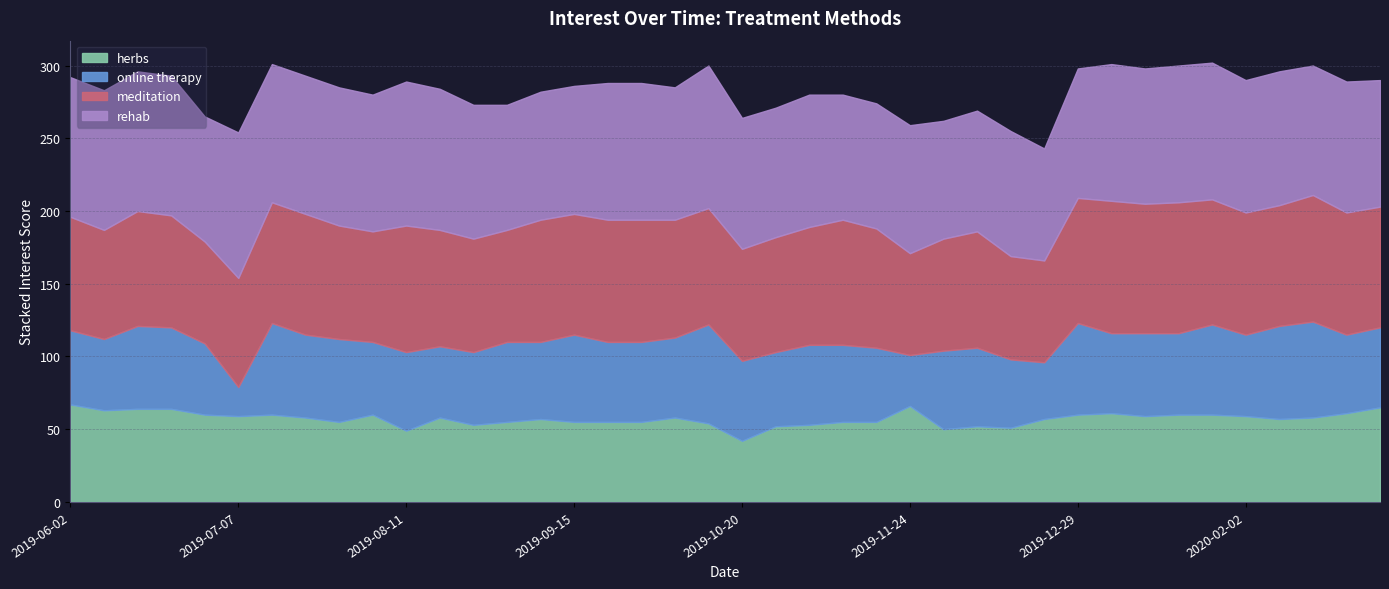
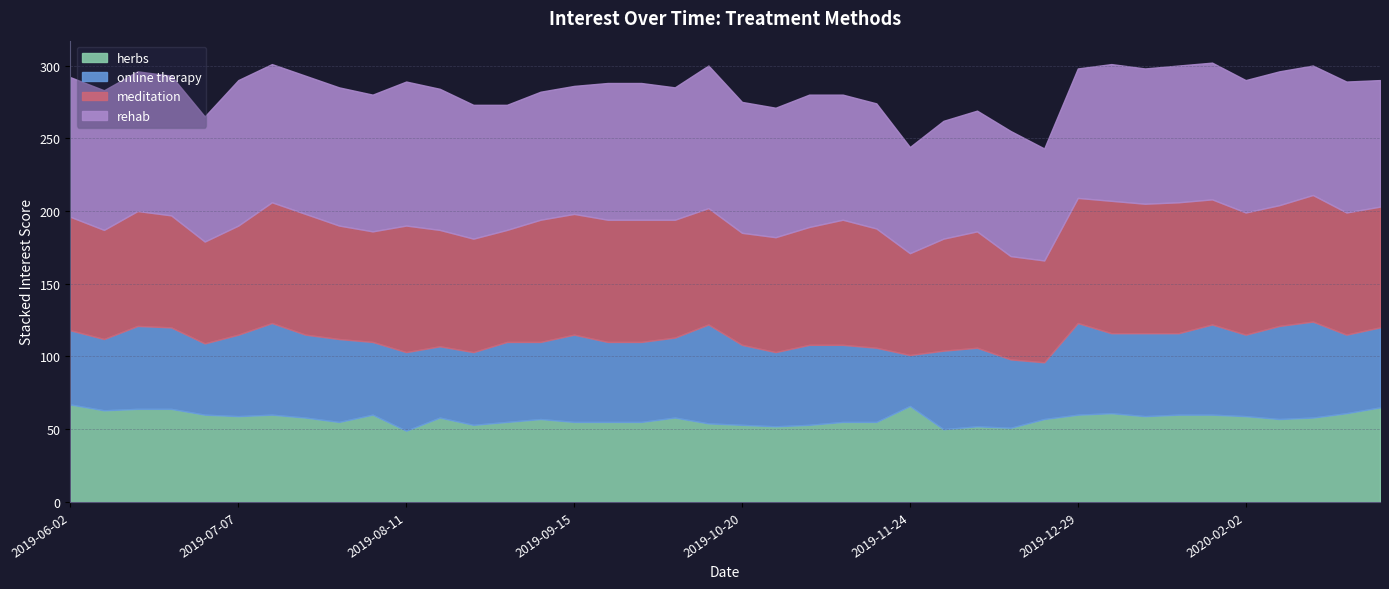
online therapy, 2019-07-07: 20 -> 56
herbs, 2019-10-20: 42 -> 53
rehab, 2019-11-24: 88 -> 73
